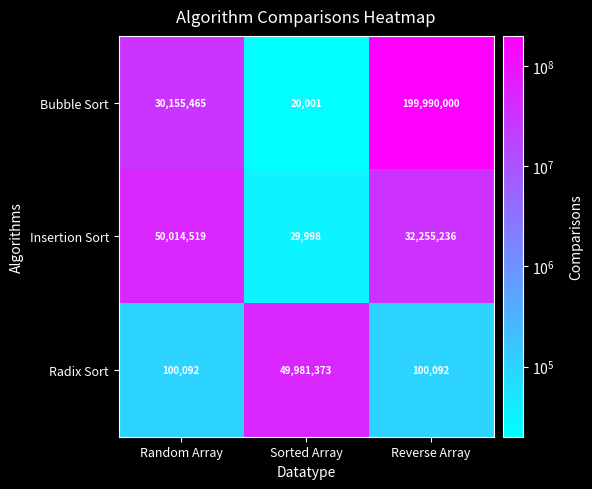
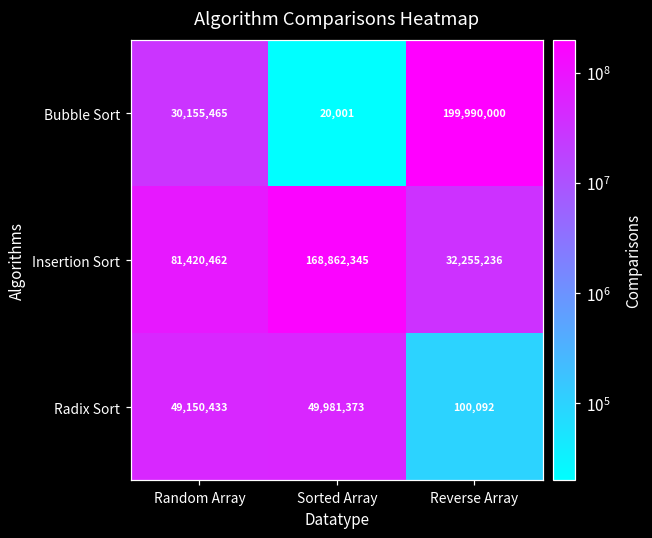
Insertion Sort, Random Array: 50,014,519 -> 81,420,462
Insertion Sort, Sorted Array: 29,998 -> 168,862,345
Radix Sort, Random Array: 100,092 -> 49,150,433
